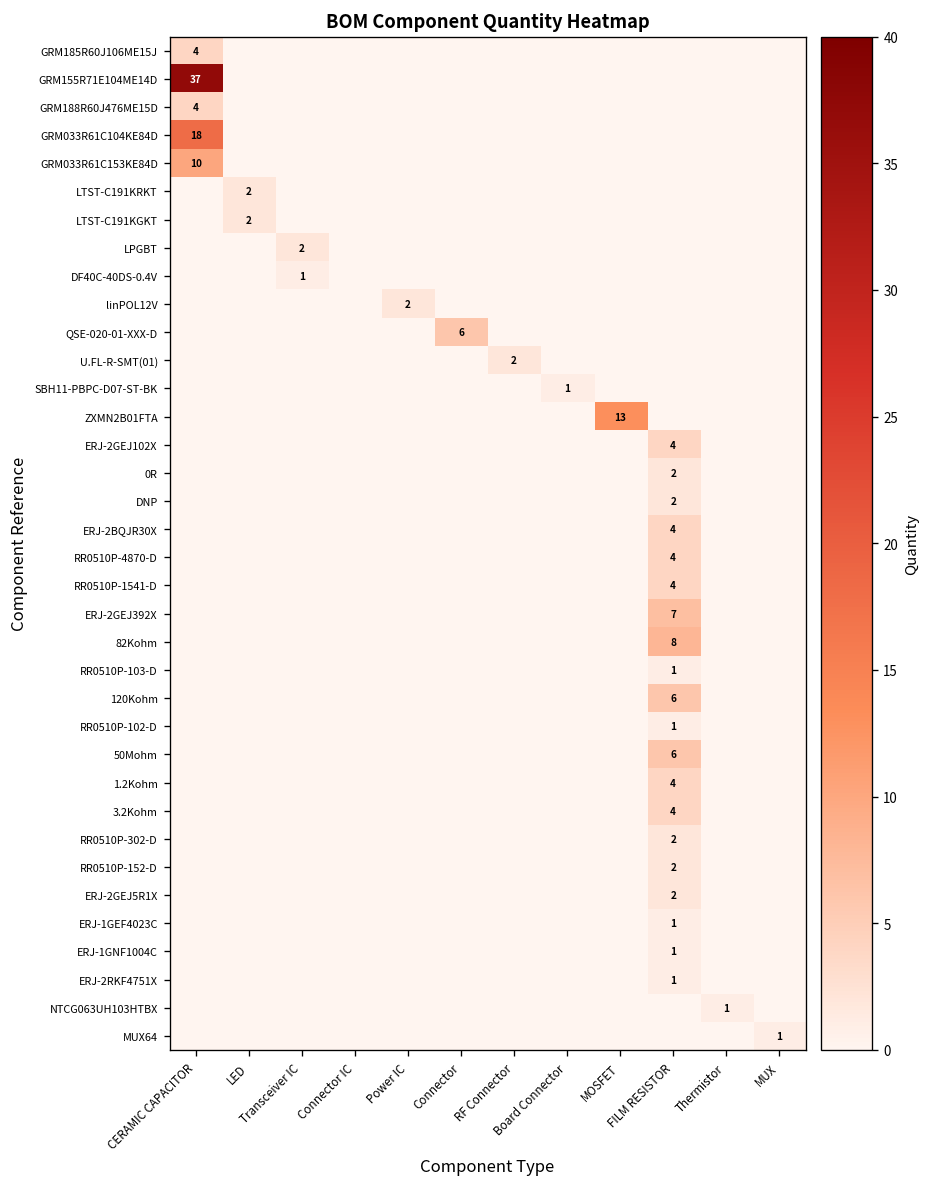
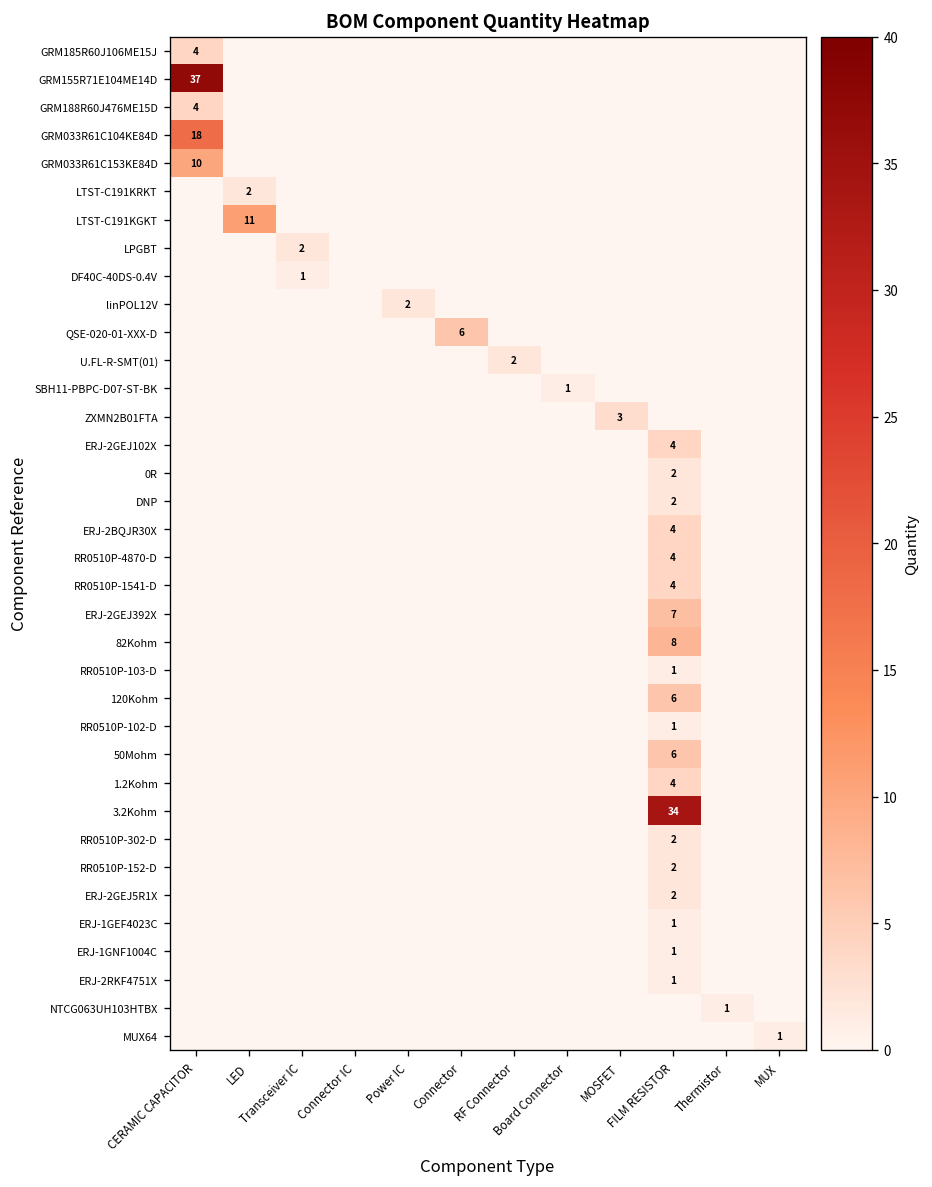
LTST-C191KGKT, LED: 2 -> 11
ZXMN2B01FTA, MOSFET: 13 -> 3
3.2Kohm, FILM RESISTOR: 4 -> 34
